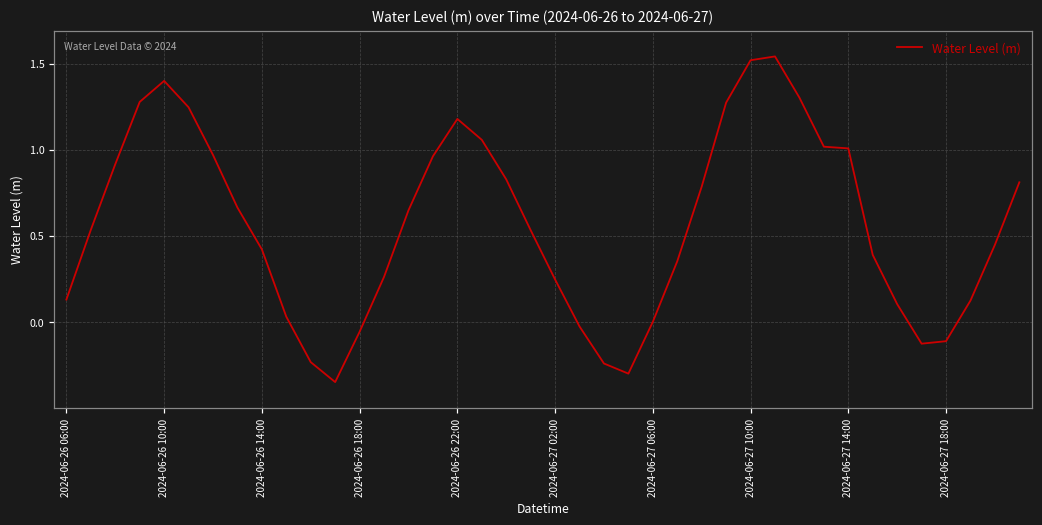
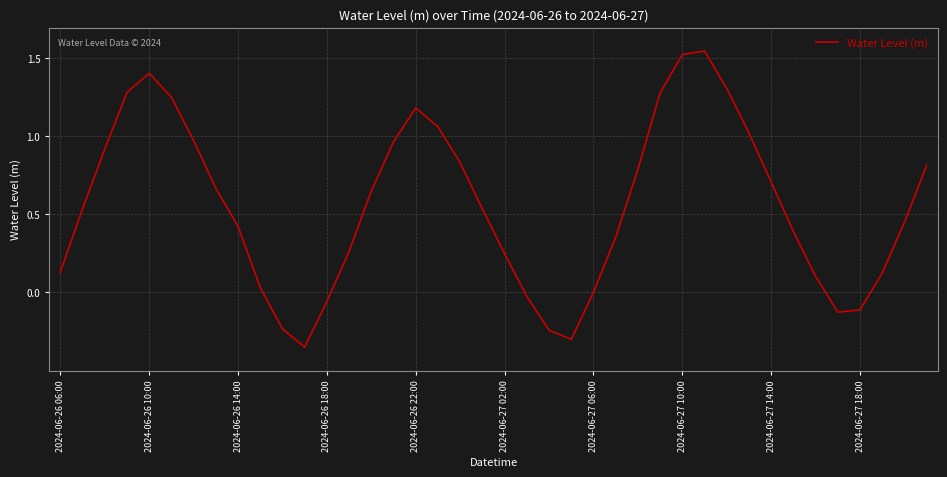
2024-06-27 14:00: 1.01 -> 0.71
